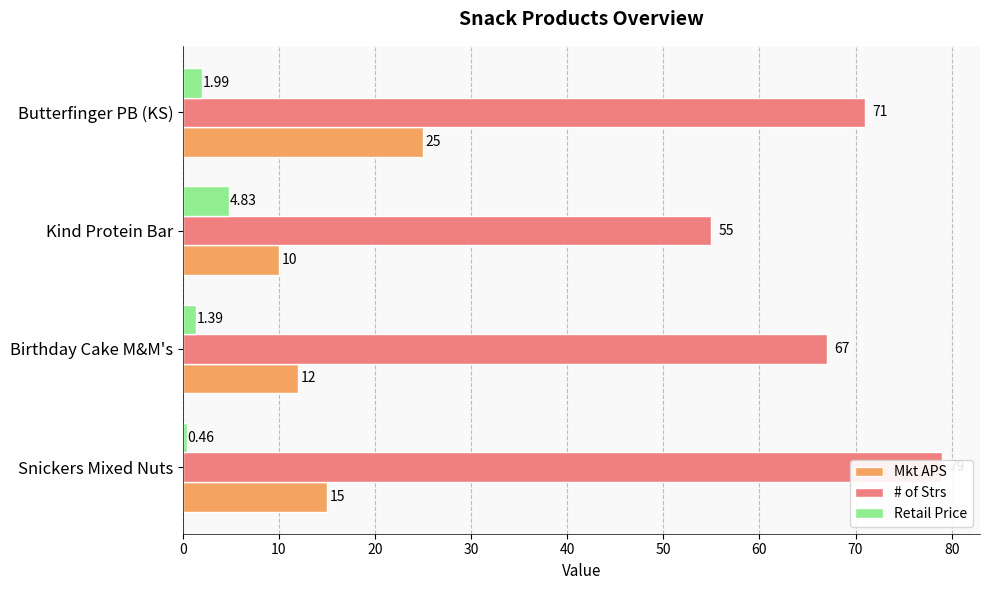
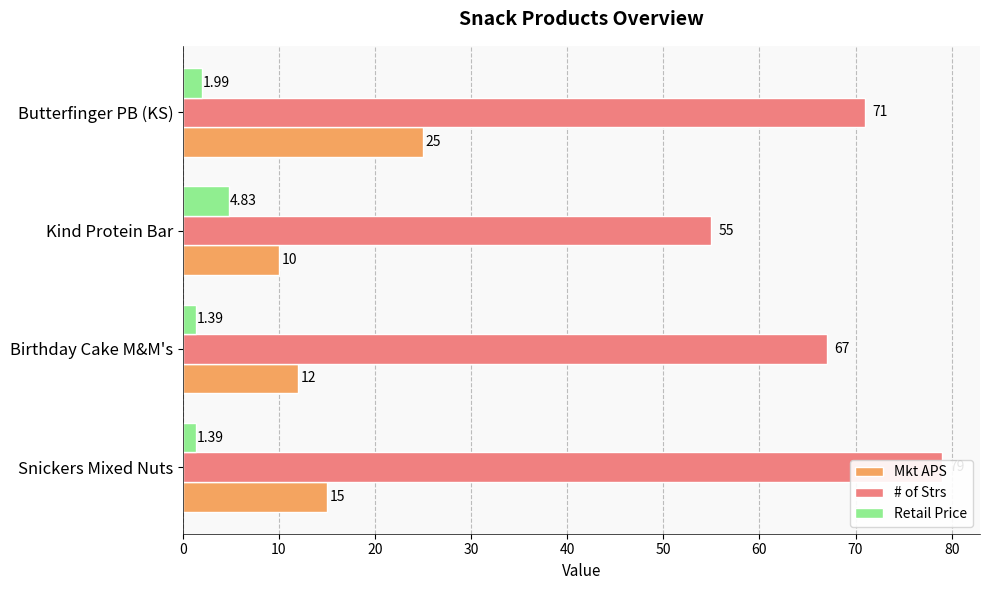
Retail Price, Snickers Mixed Nuts: 0.46 -> 1.39
